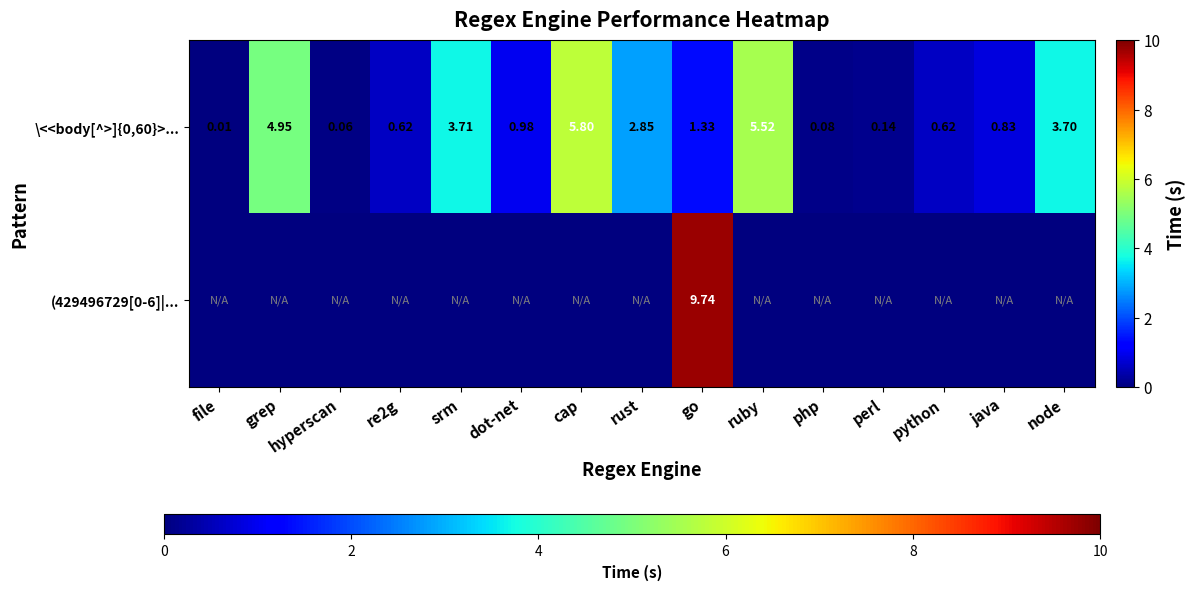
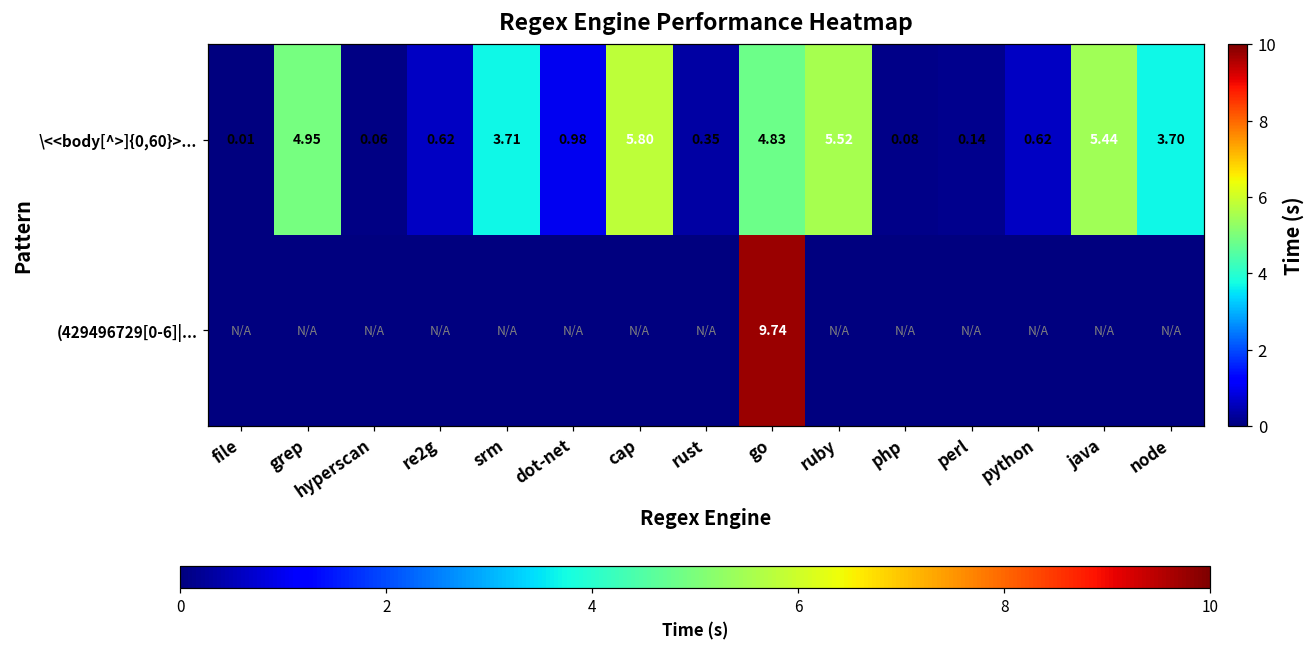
\<<body[^>]{0,60}>..., rust: 2.85 -> 0.35
\<<body[^>]{0,60}>..., go: 1.33 -> 4.83
\<<body[^>]{0,60}>..., java: 0.83 -> 5.44
